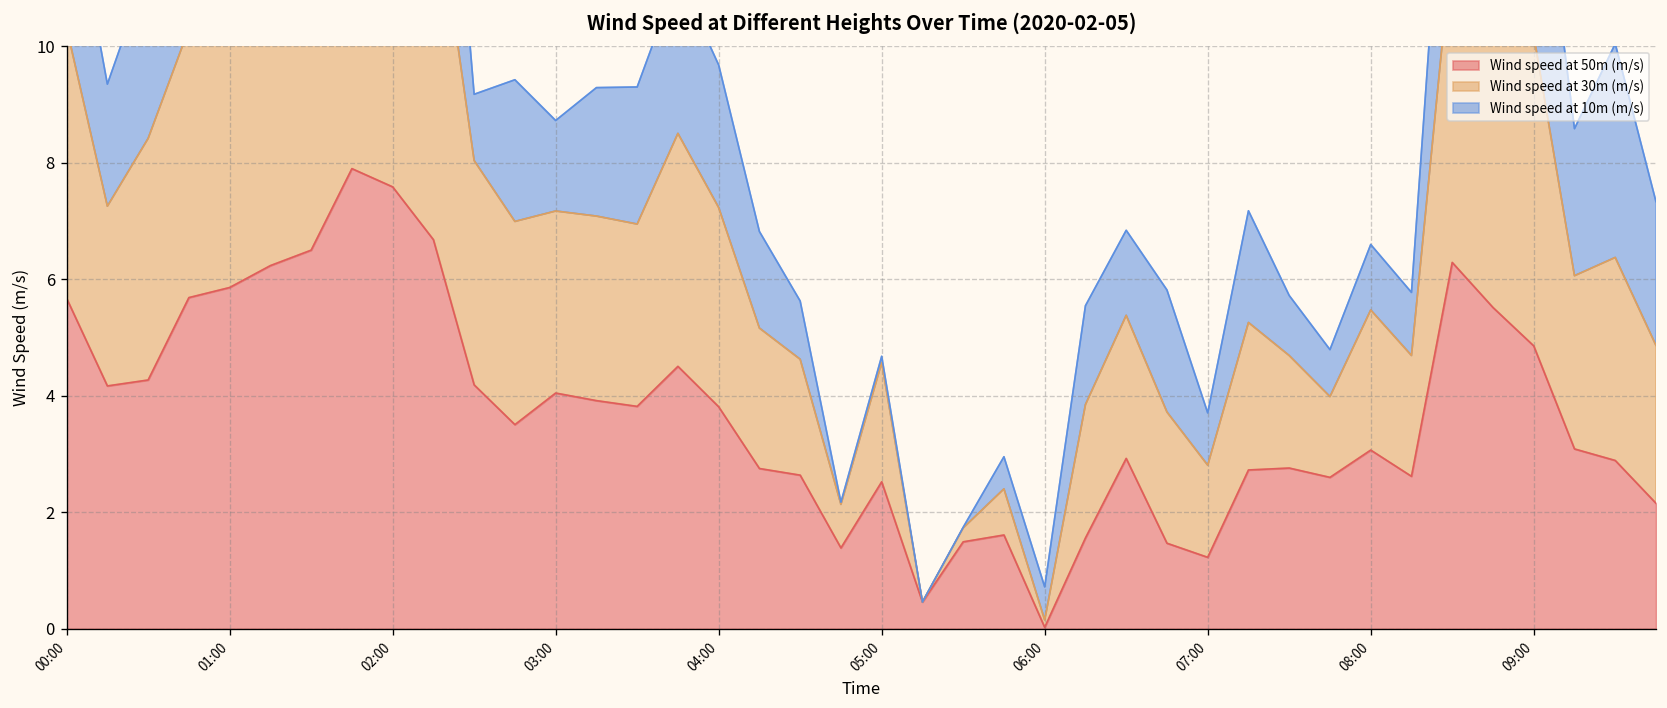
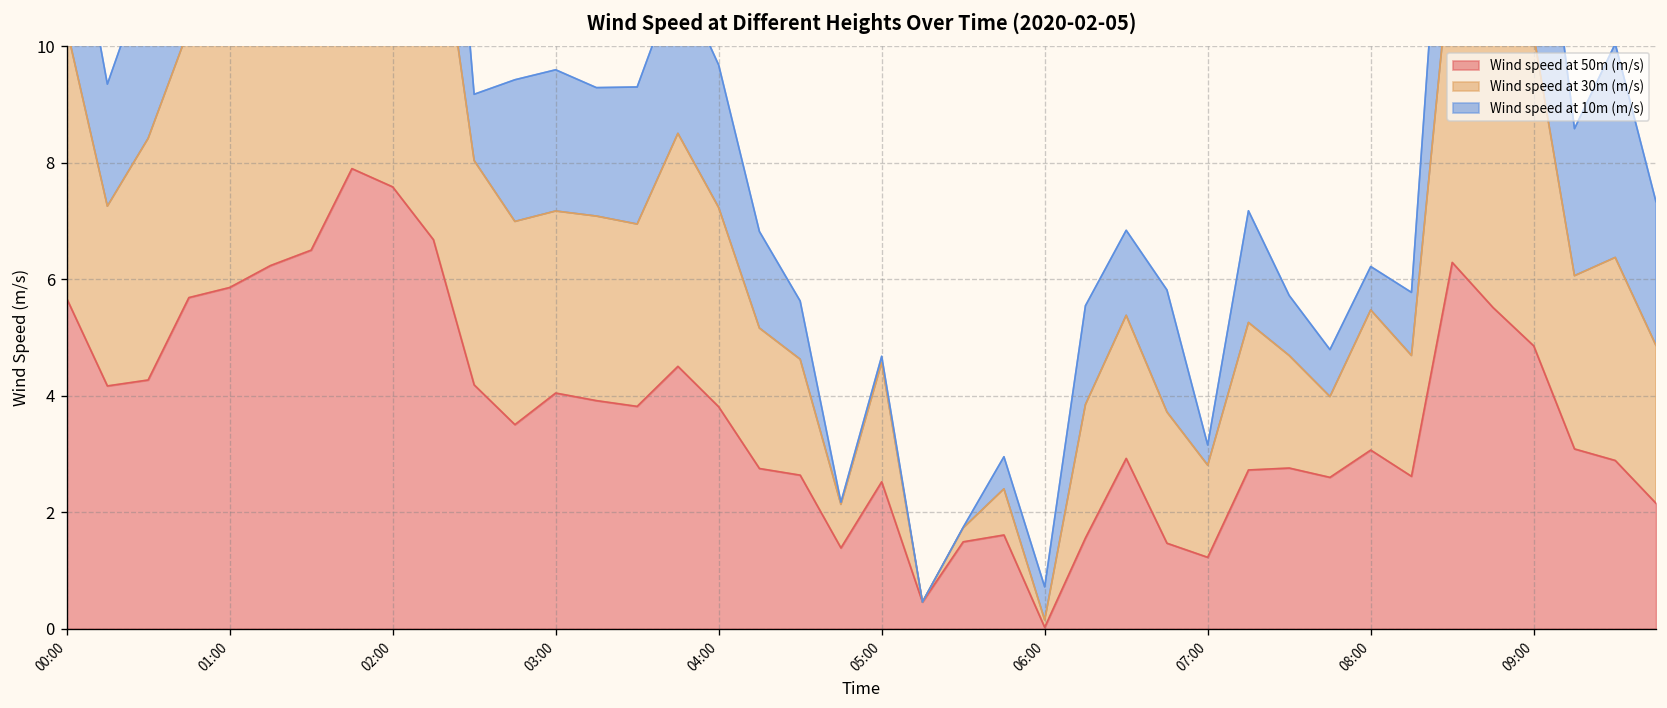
Wind speed at 10m (m/s), 03:00: 1.6 -> 2.4
Wind speed at 10m (m/s), 07:00: 0.9 -> 0.3
Wind speed at 10m (m/s), 08:00: 1.1 -> 0.7
